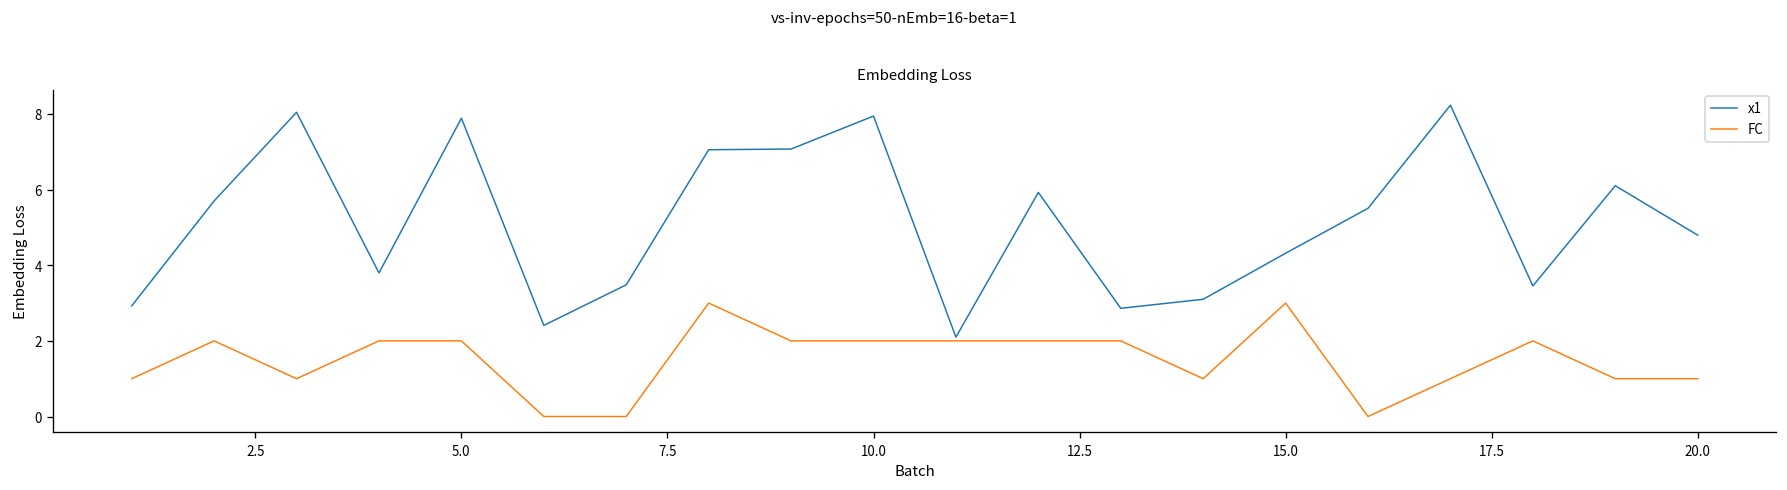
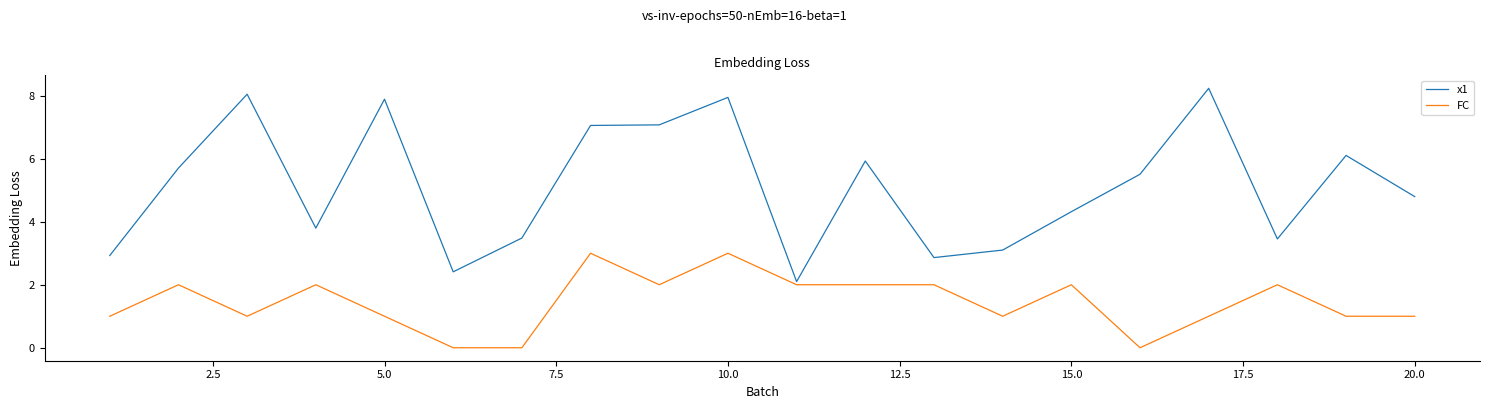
FC, 5.0: 2 -> 1
FC, 10.0: 2 -> 3
FC, 15.0: 3 -> 2
